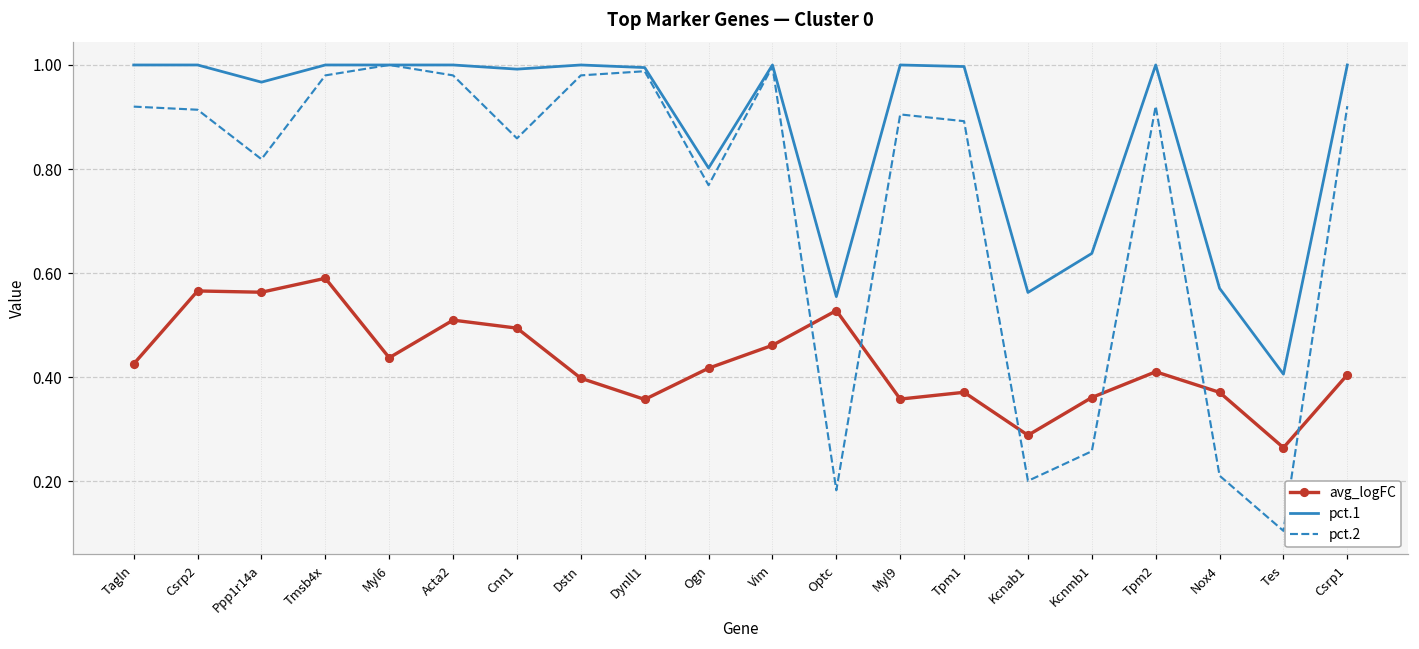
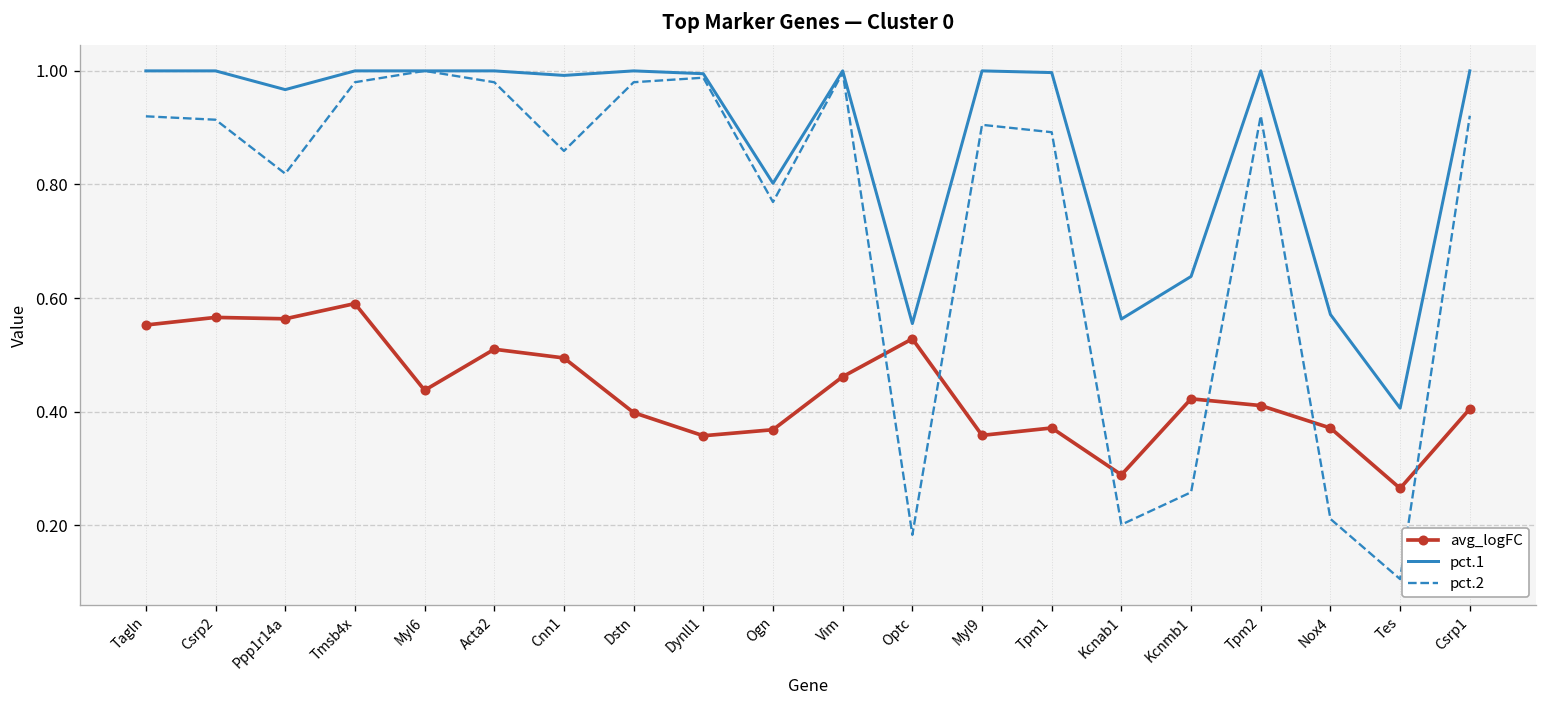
avg_logFC, Tagln: 0.43 -> 0.55
avg_logFC, Ogn: 0.42 -> 0.37
avg_logFC, Kcnmb1: 0.36 -> 0.42
